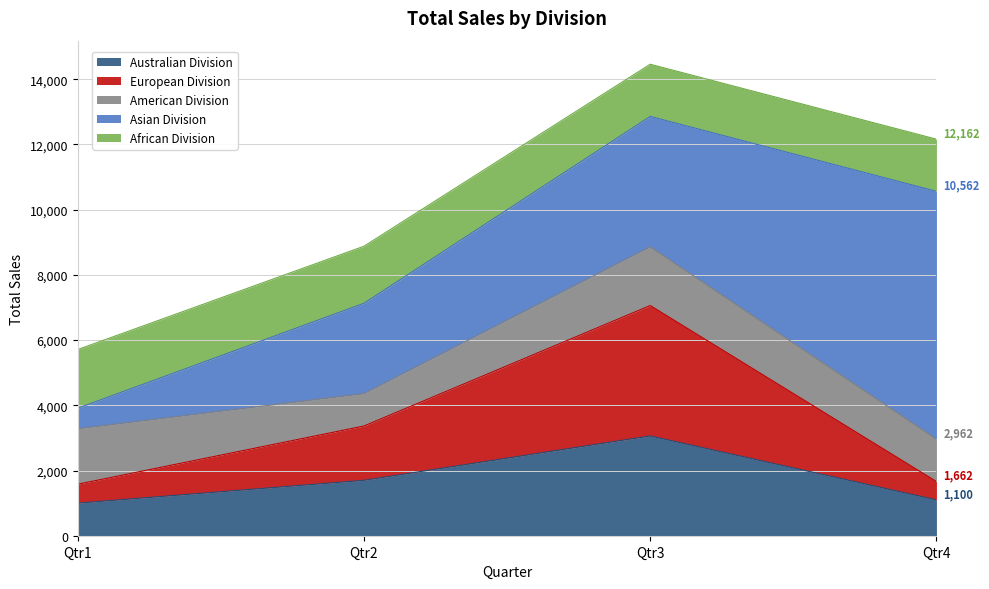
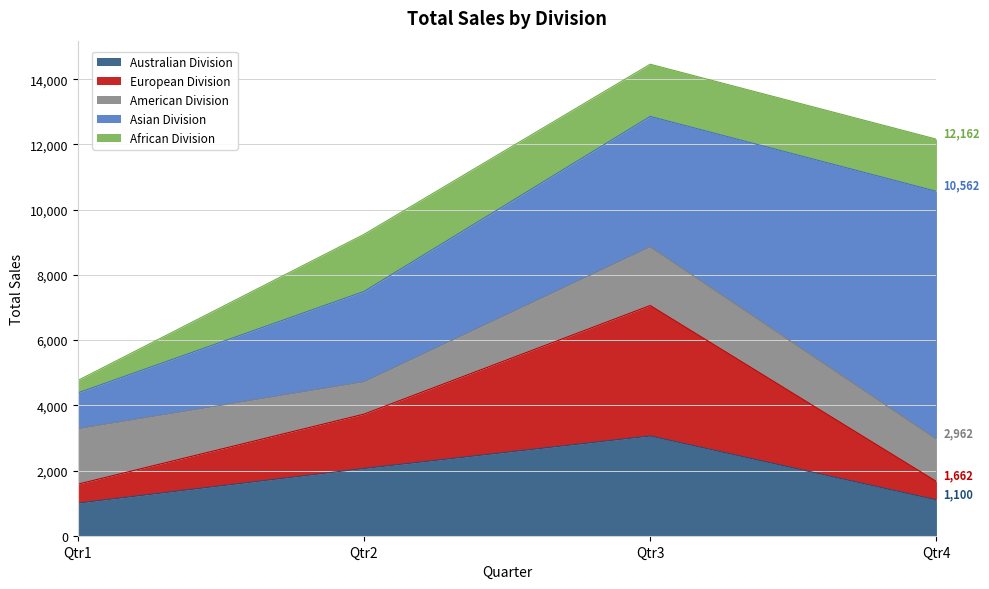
Asian Division, Qtr1: 600 -> 1,100
African Division, Qtr1: 1,800 -> 400
Australian Division, Qtr2: 1,700 -> 2,100
